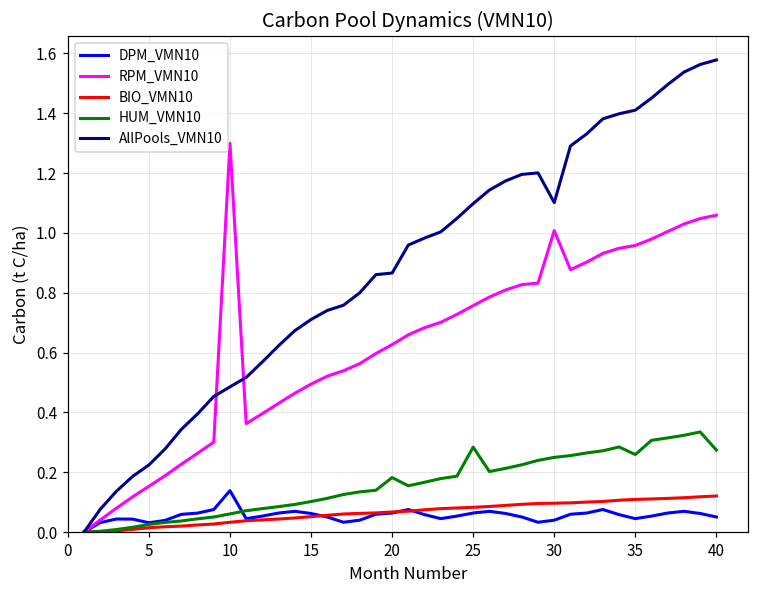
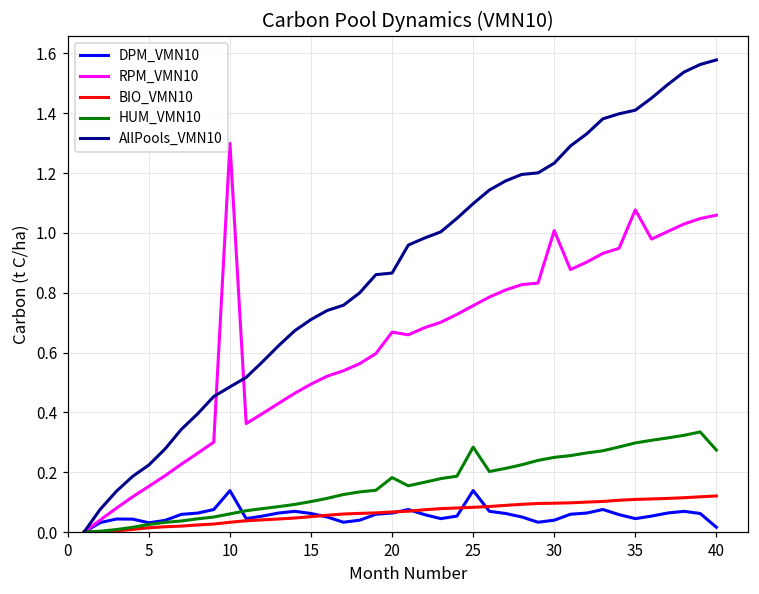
RPM_VMN10, 20: 0.63 -> 0.67
DPM_VMN10, 25: 0.06 -> 0.14
AllPools_VMN10, 30: 1.10 -> 1.23
RPM_VMN10, 35: 0.96 -> 1.08
HUM_VMN10, 35: 0.26 -> 0.30
DPM_VMN10, 40: 0.05 -> 0.02
